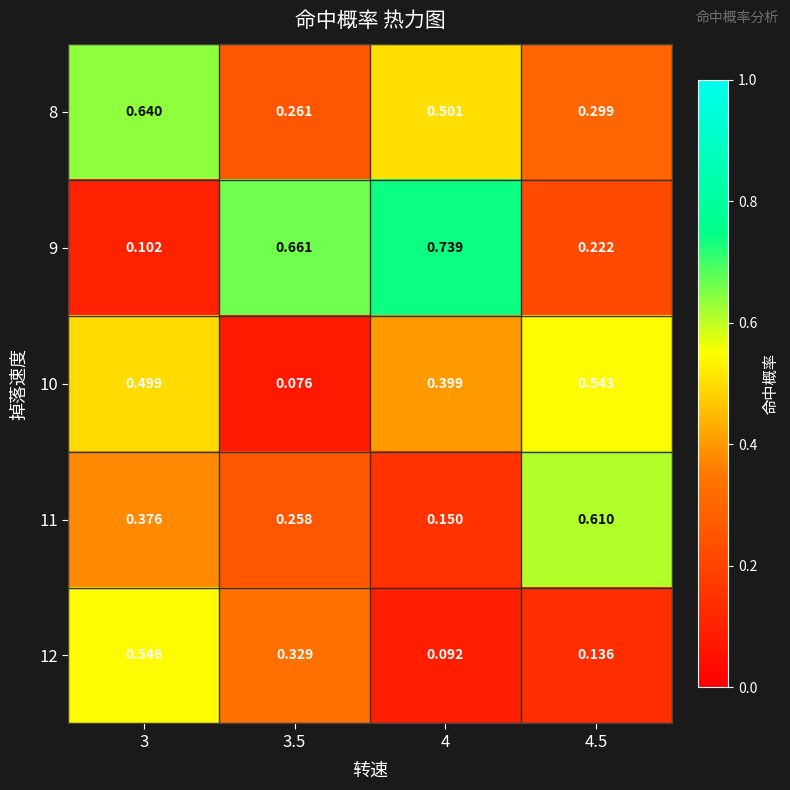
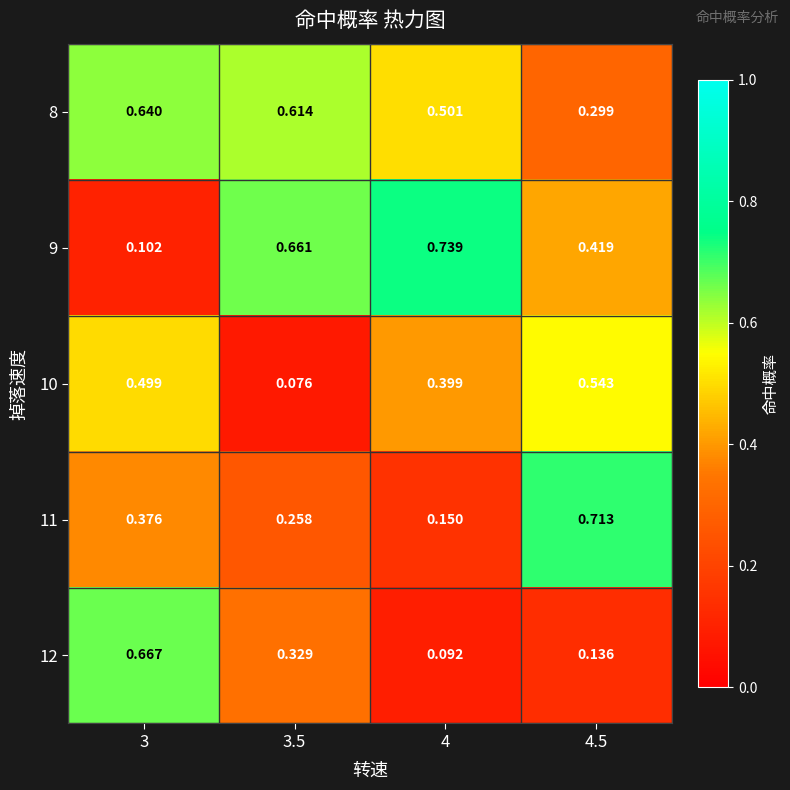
8, 3.5: 0.261 -> 0.614
9, 4.5: 0.222 -> 0.419
11, 4.5: 0.610 -> 0.713
12, 3: 0.546 -> 0.667
